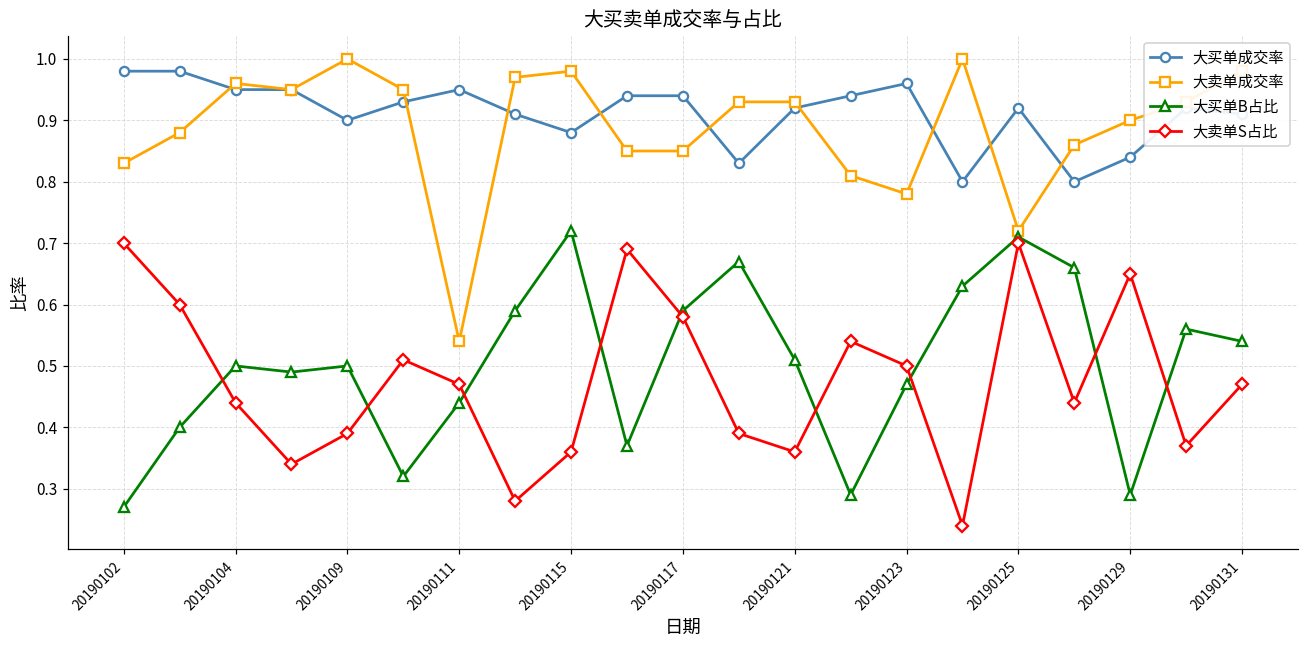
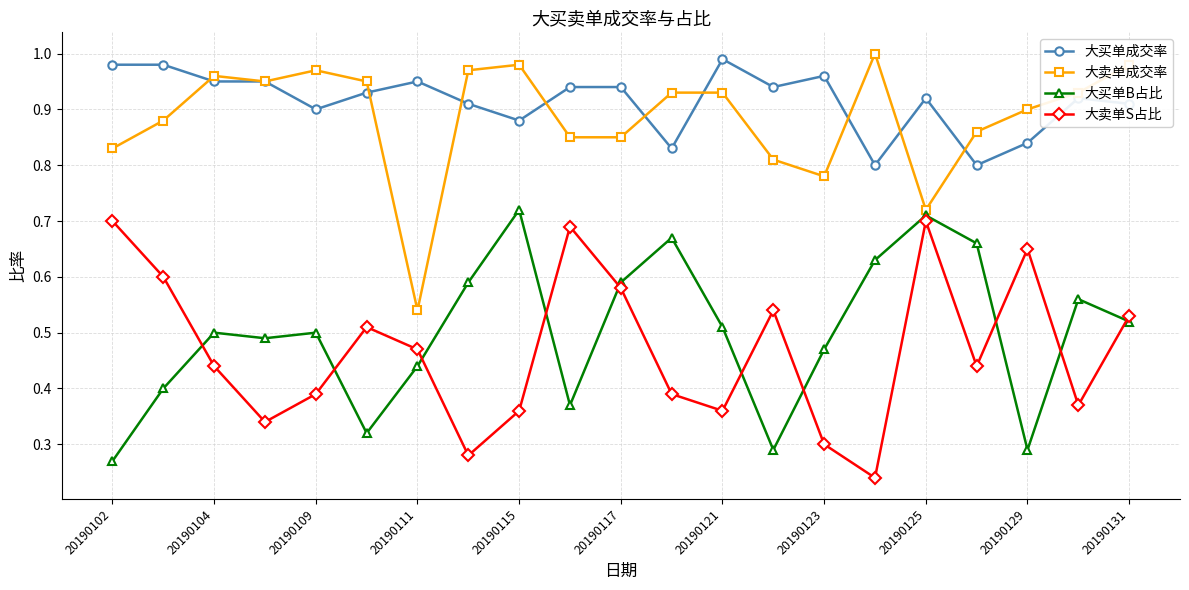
大卖单成交率, 20190109: 1.00 -> 0.97
大买单成交率, 20190121: 0.92 -> 0.99
大卖单S占比, 20190123: 0.5 -> 0.3
大买单B占比, 20190131: 0.54 -> 0.52
大卖单S占比, 20190131: 0.47 -> 0.53
